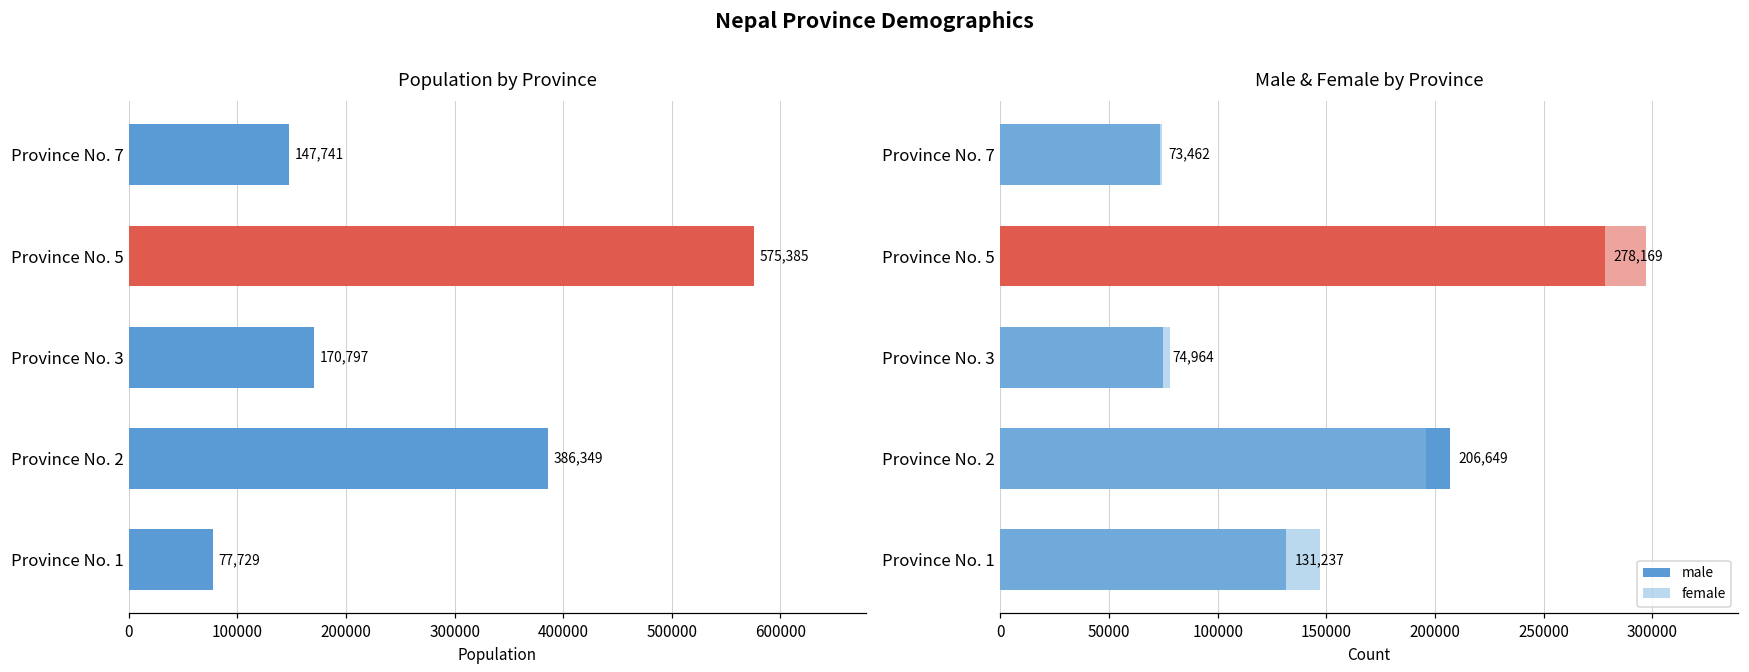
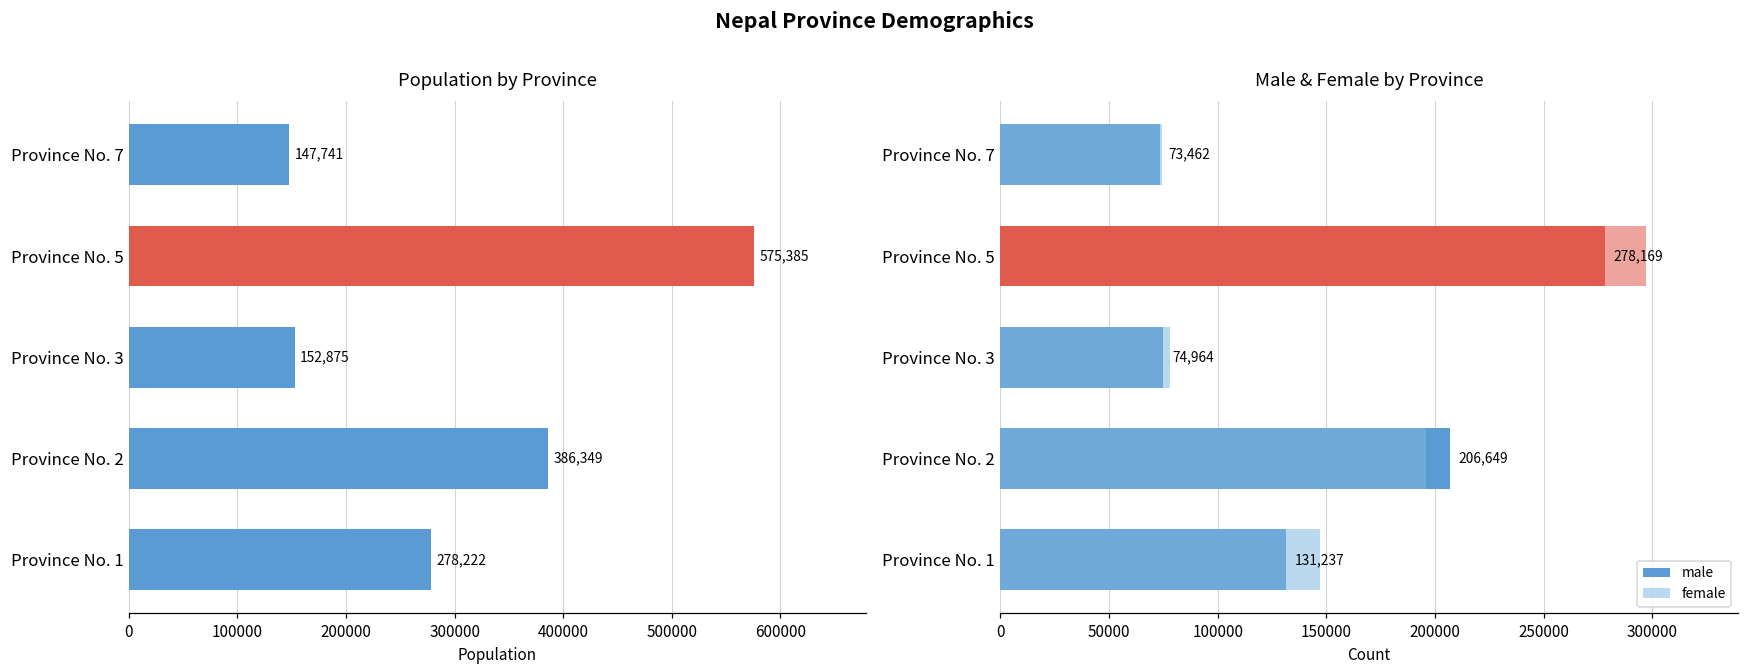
Population by Province, Province No. 3: 170,797 -> 152,875
Population by Province, Province No. 1: 77,729 -> 278,222
